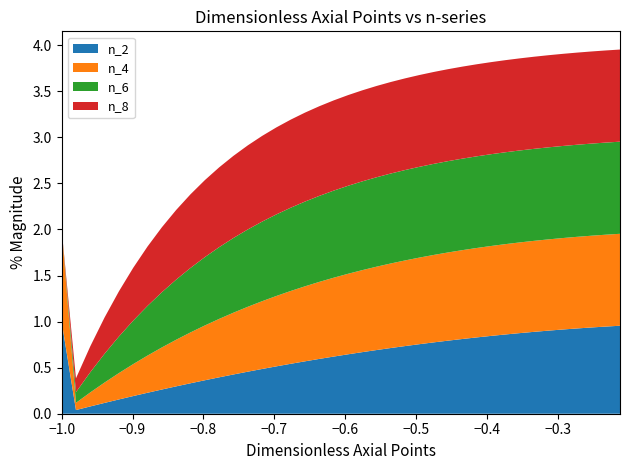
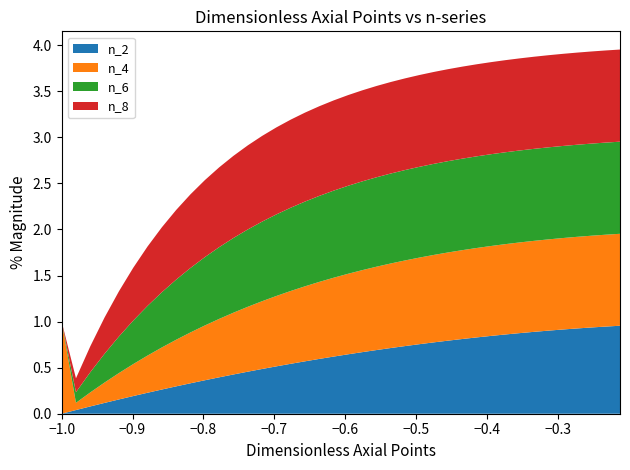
n_2, −1.0: 1 -> 0
